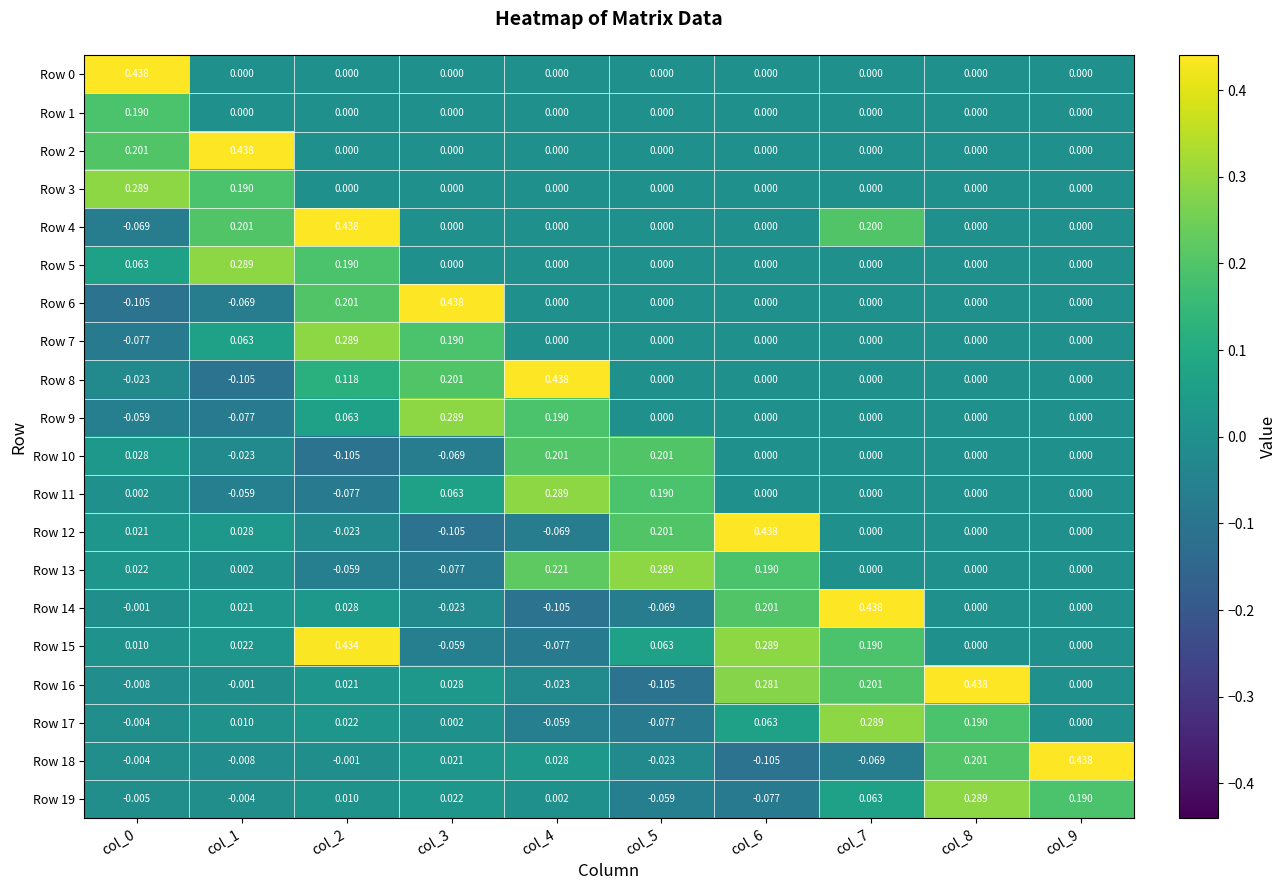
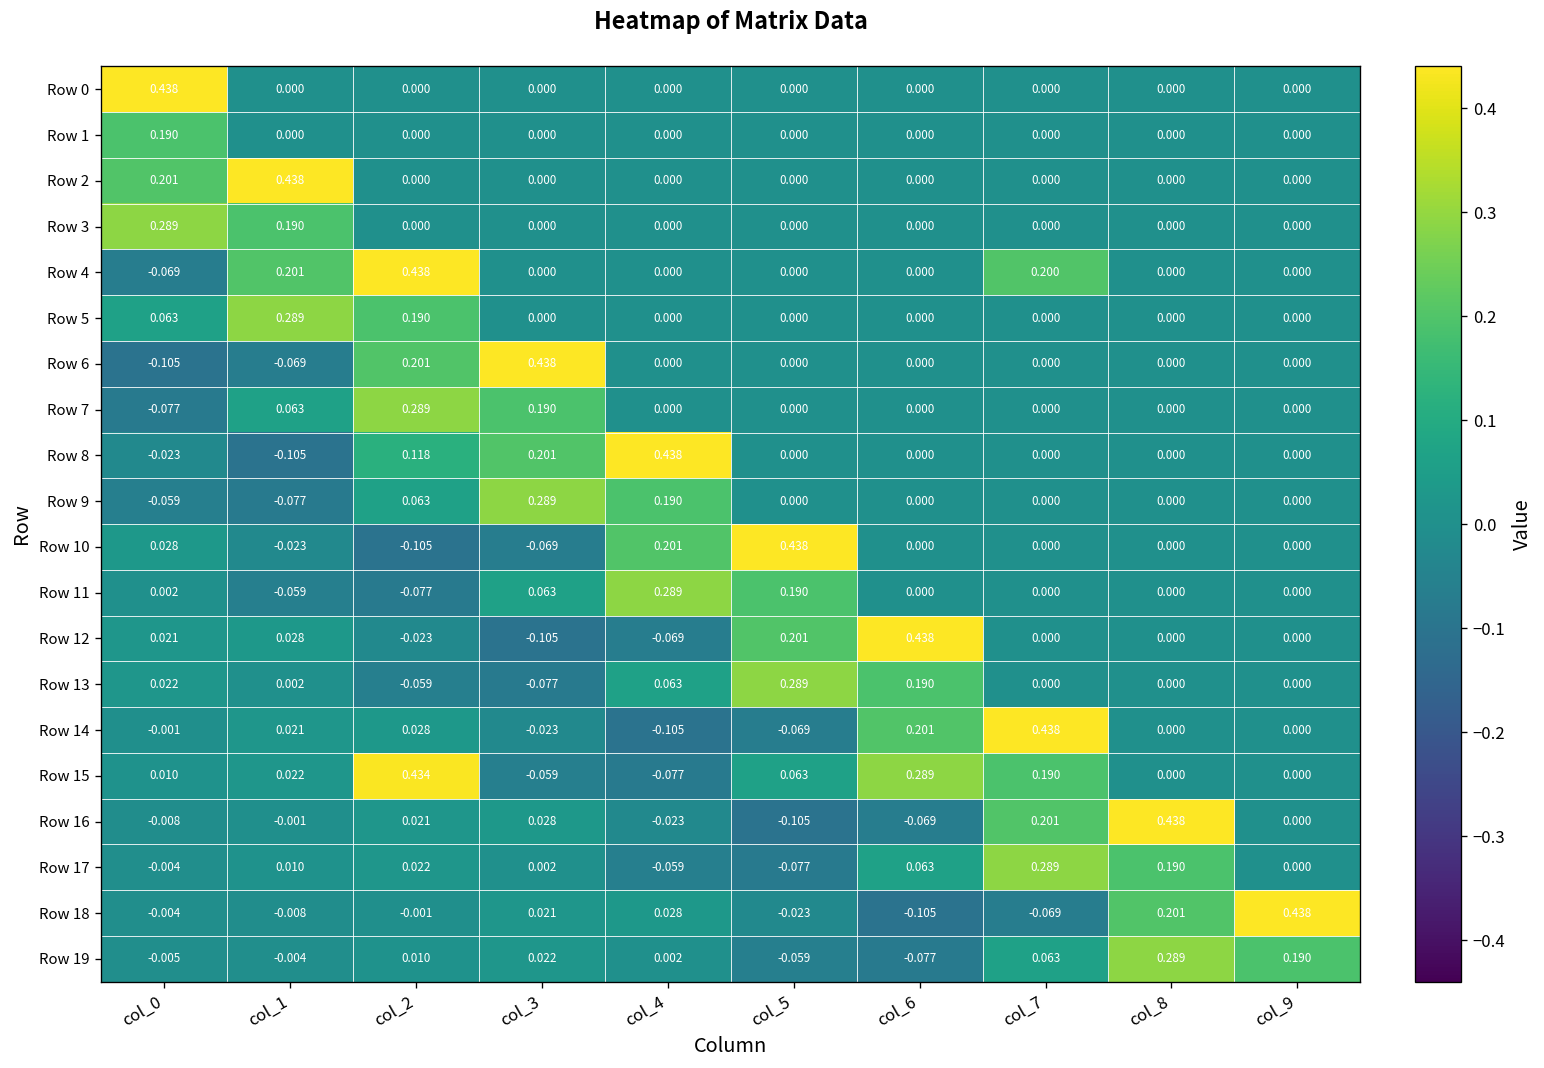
Row 10, col_5: 0.201 -> 0.438
Row 13, col_4: 0.221 -> 0.063
Row 16, col_6: 0.281 -> -0.069
